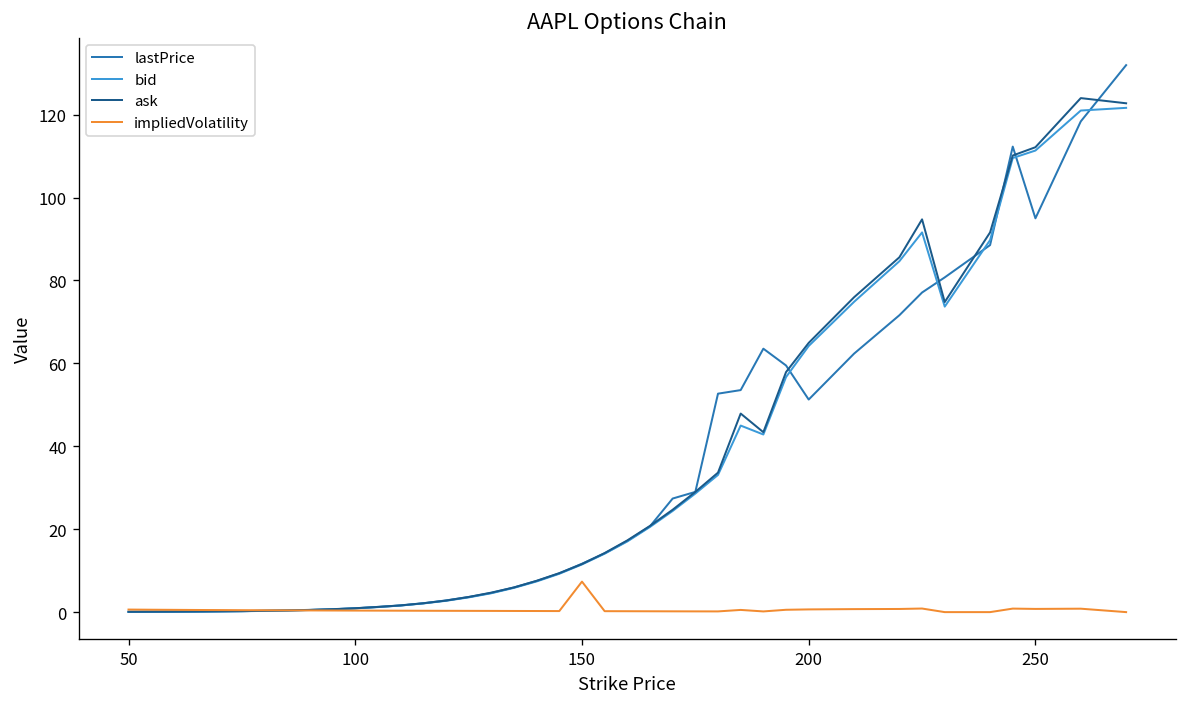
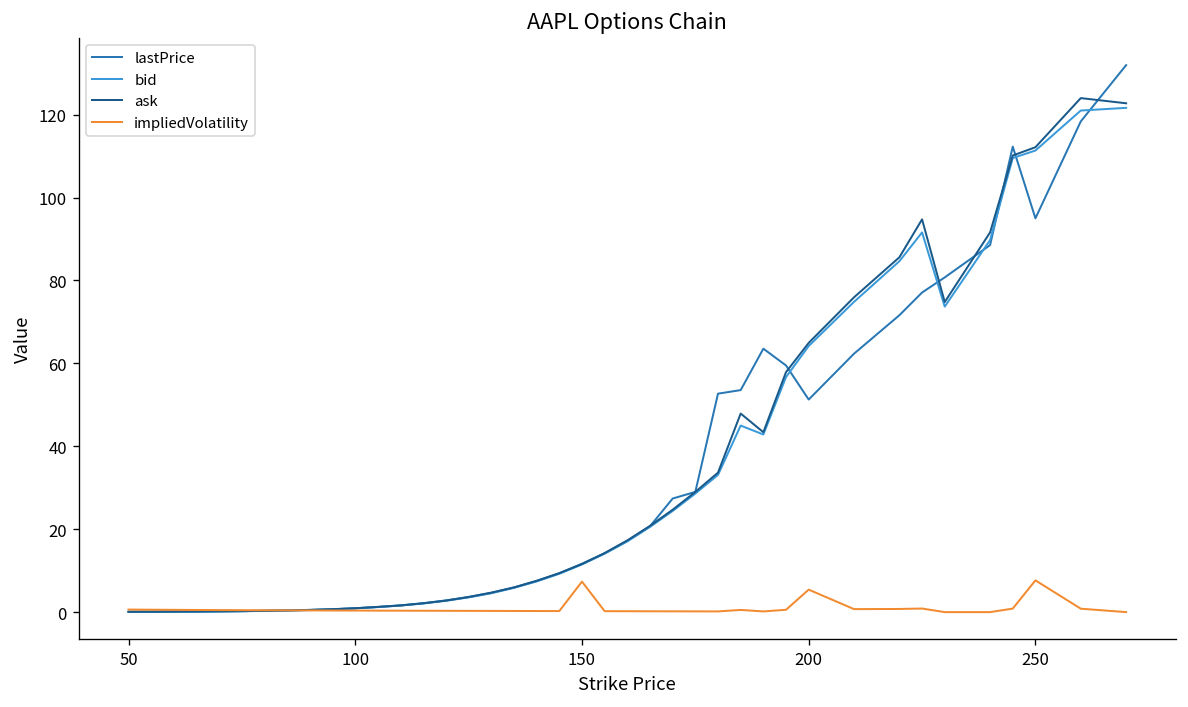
impliedVolatility, 200: 1 -> 5
impliedVolatility, 250: 1 -> 8
